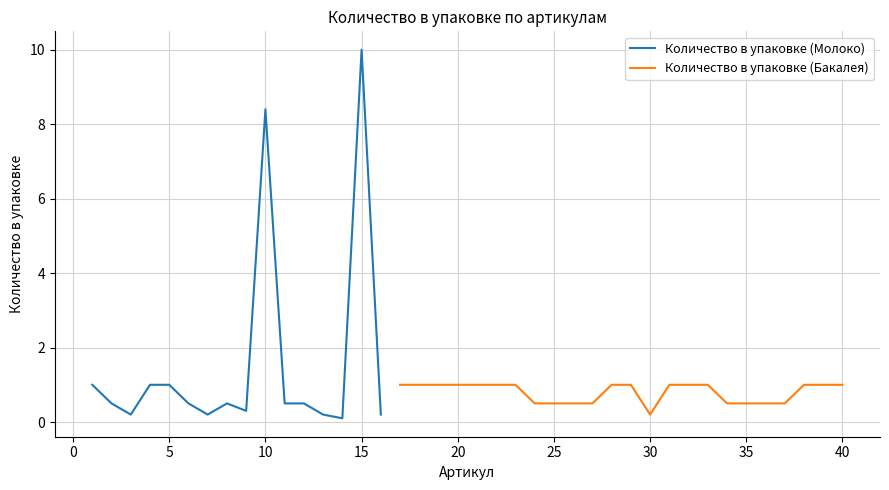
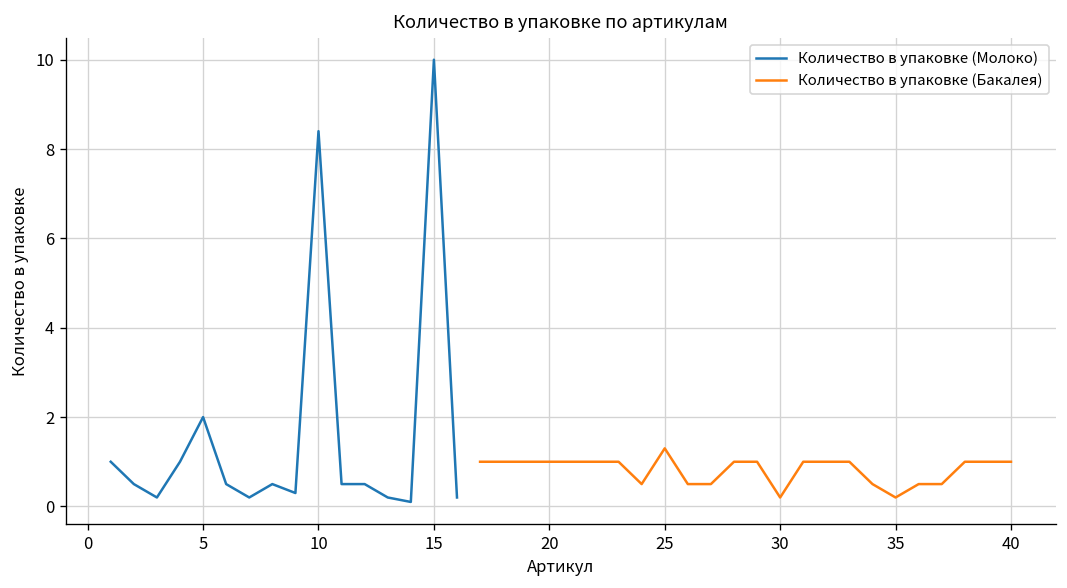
Количество в упаковке (Молоко), 5: 1 -> 2
Количество в упаковке (Бакалея), 25: 0.5 -> 1.3
Количество в упаковке (Бакалея), 35: 0.5 -> 0.2
